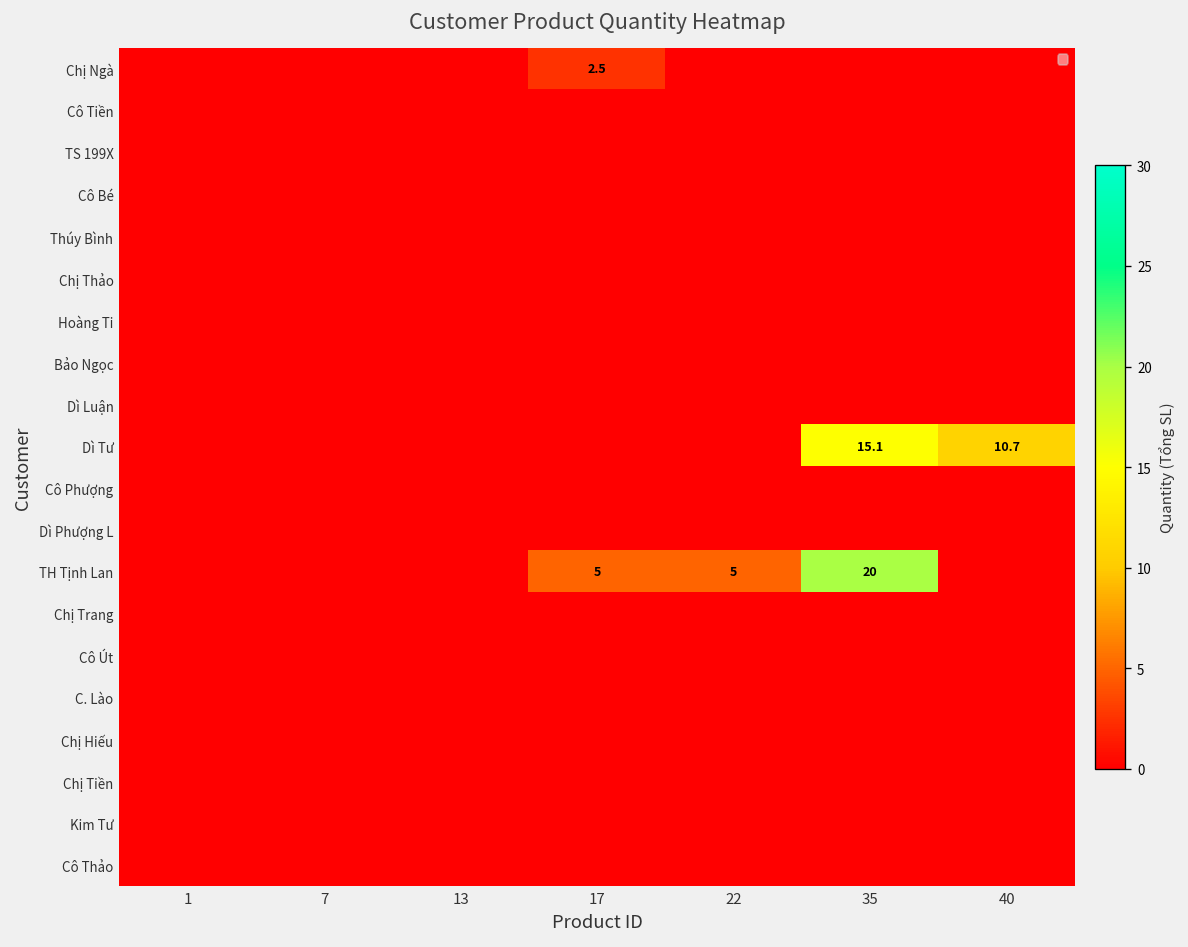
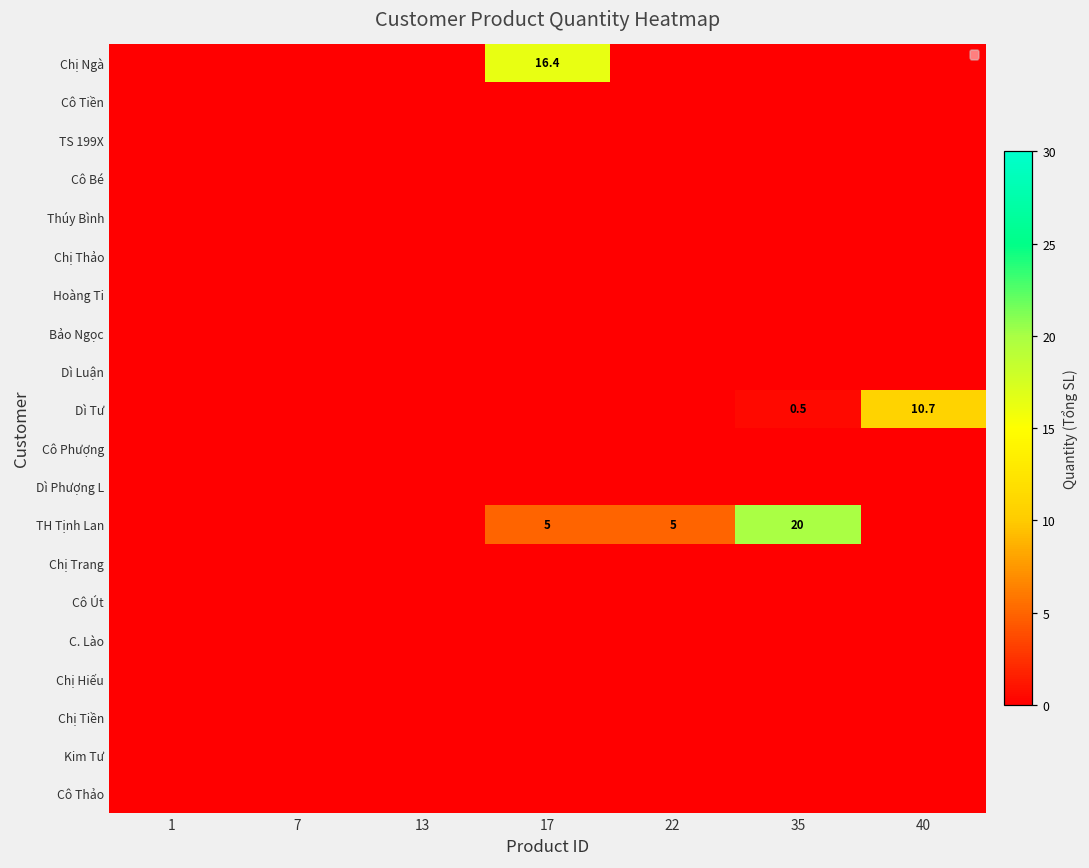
Chị Ngà, 17: 2.5 -> 16.4
Dì Tư, 35: 15.1 -> 0.5
